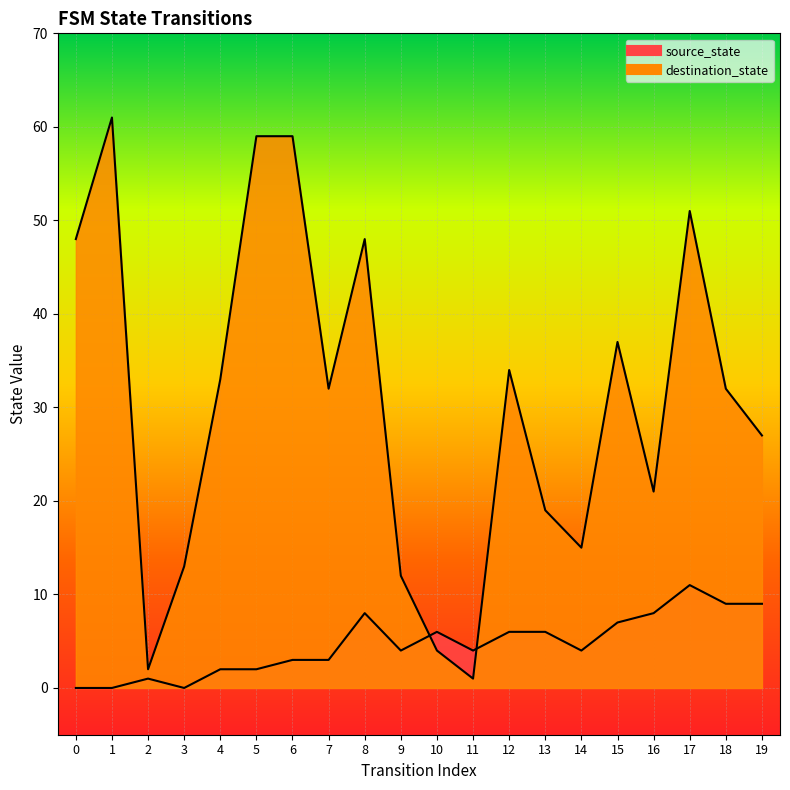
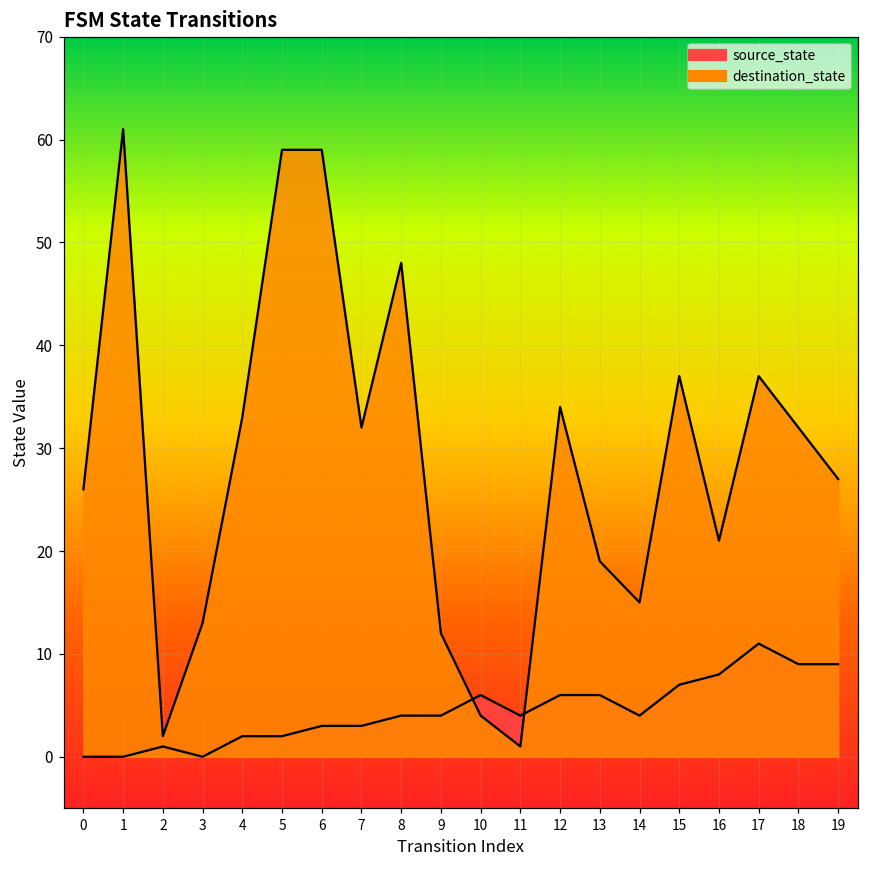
destination_state, 0: 48 -> 26
source_state, 8: 8 -> 4
destination_state, 17: 51 -> 37
